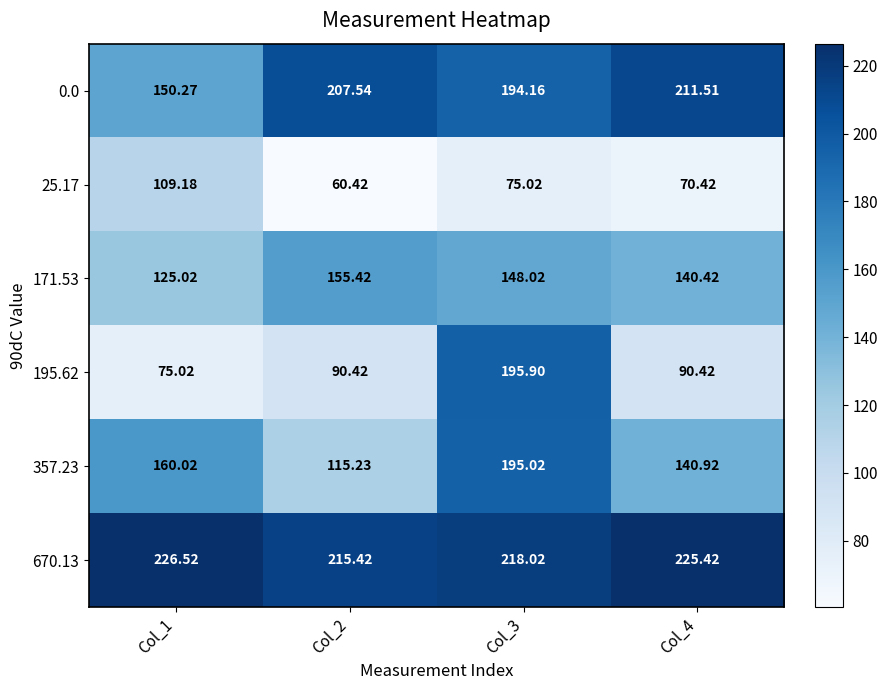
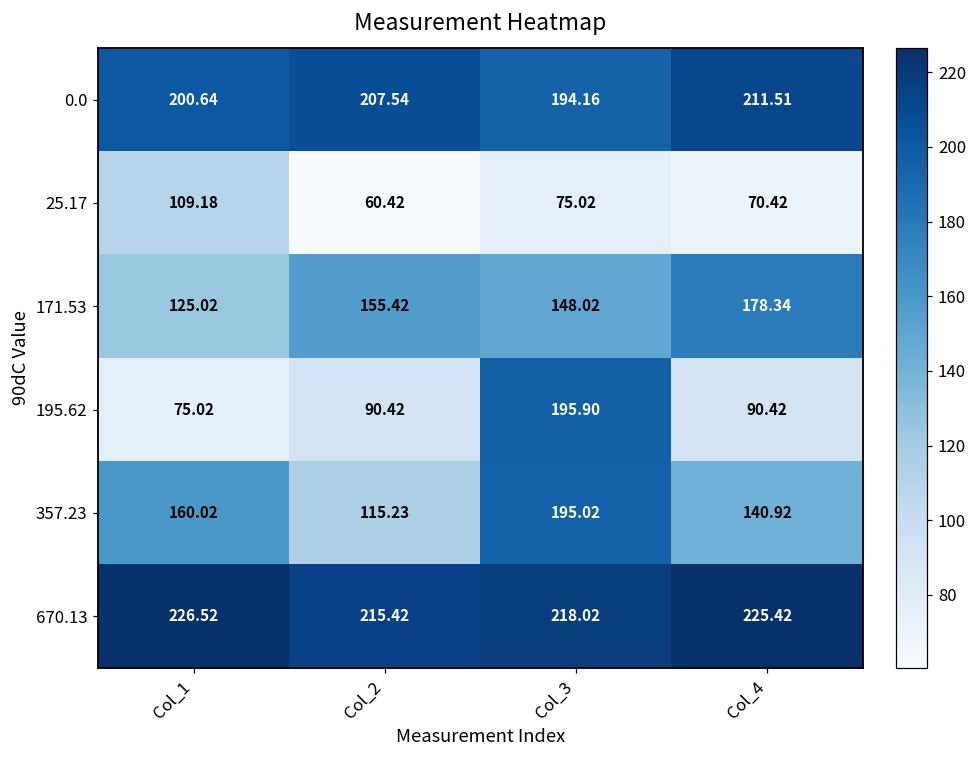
0.0, Col_1: 150.27 -> 200.64
171.53, Col_4: 140.42 -> 178.34
